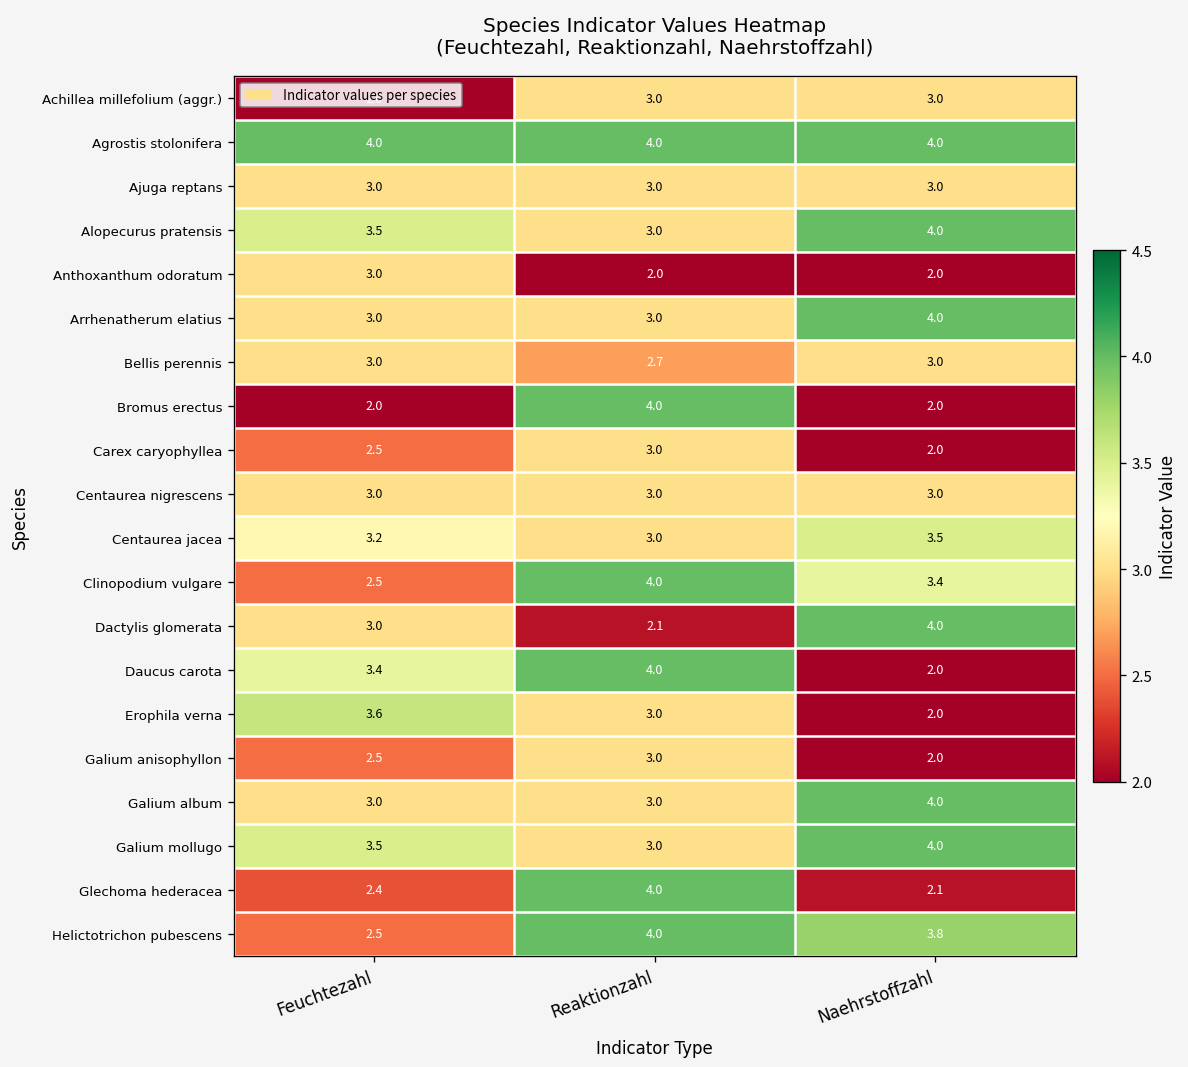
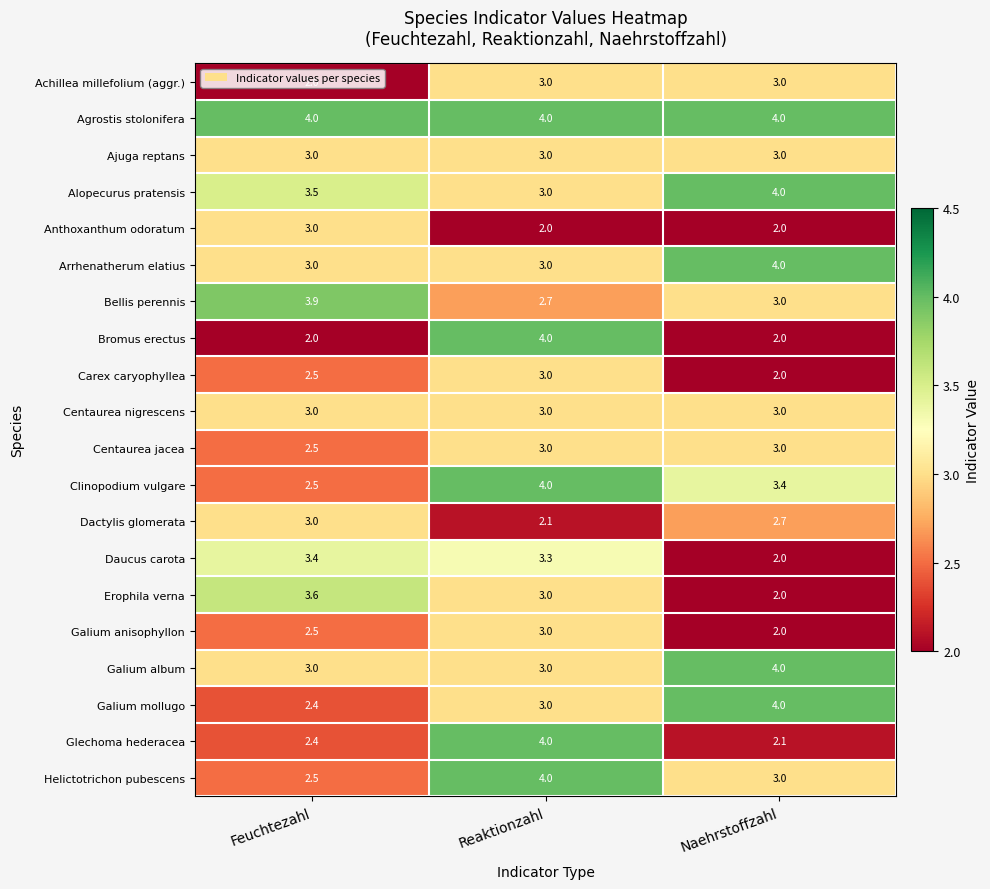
Bellis perennis, Feuchtezahl: 3.0 -> 3.9
Centaurea jacea, Feuchtezahl: 3.2 -> 2.5
Centaurea jacea, Naehrstoffzahl: 3.5 -> 3.0
Dactylis glomerata, Naehrstoffzahl: 4.0 -> 2.7
Daucus carota, Reaktionzahl: 4.0 -> 3.3
Galium mollugo, Feuchtezahl: 3.5 -> 2.4
Helictotrichon pubescens, Naehrstoffzahl: 3.8 -> 3.0
